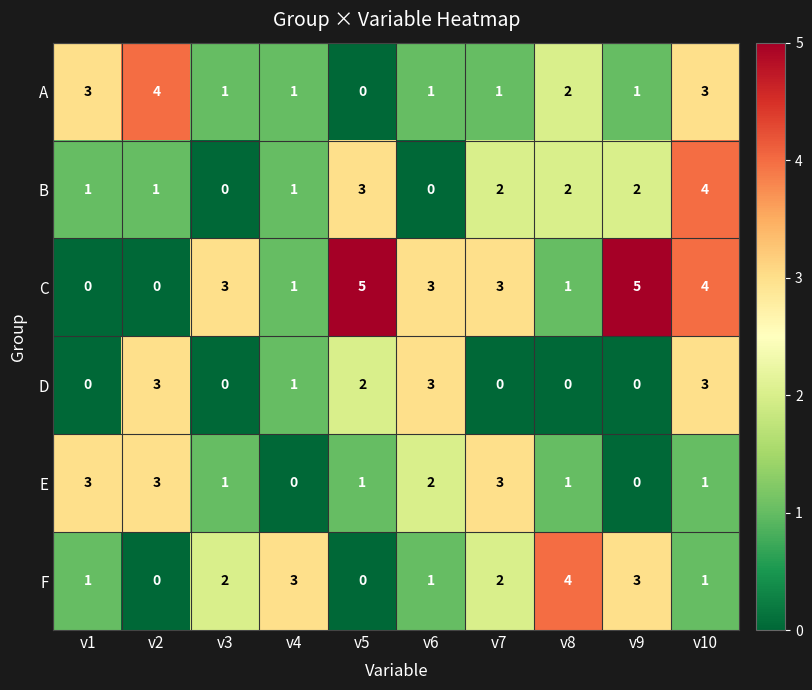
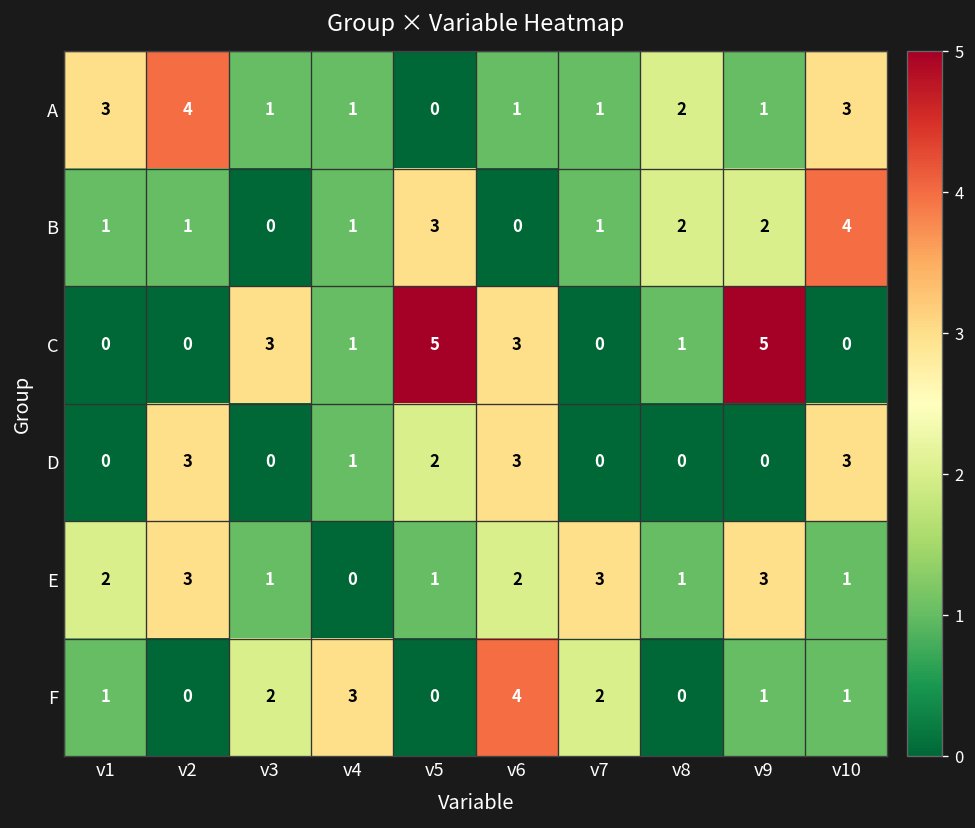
B, v7: 2 -> 1
C, v7: 3 -> 0
C, v10: 4 -> 0
E, v1: 3 -> 2
E, v9: 0 -> 3
F, v6: 1 -> 4
F, v8: 4 -> 0
F, v9: 3 -> 1
